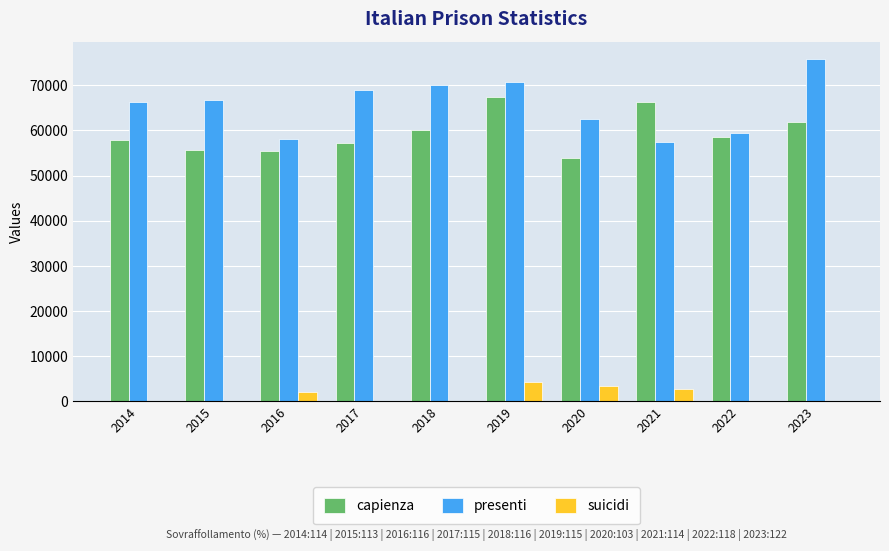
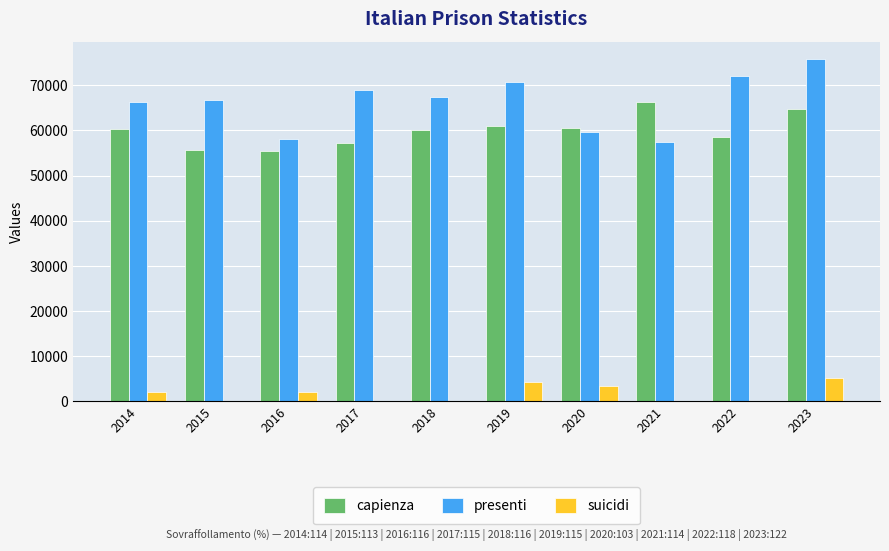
capienza, 2014: 58000 -> 60000
suicidi, 2014: 0 -> 2000
presenti, 2018: 70000 -> 67000
capienza, 2019: 67000 -> 61000
capienza, 2020: 54000 -> 61000
presenti, 2020: 63000 -> 60000
suicidi, 2021: 3000 -> 0
presenti, 2022: 59000 -> 72000
capienza, 2023: 62000 -> 65000
suicidi, 2023: 0 -> 5000
